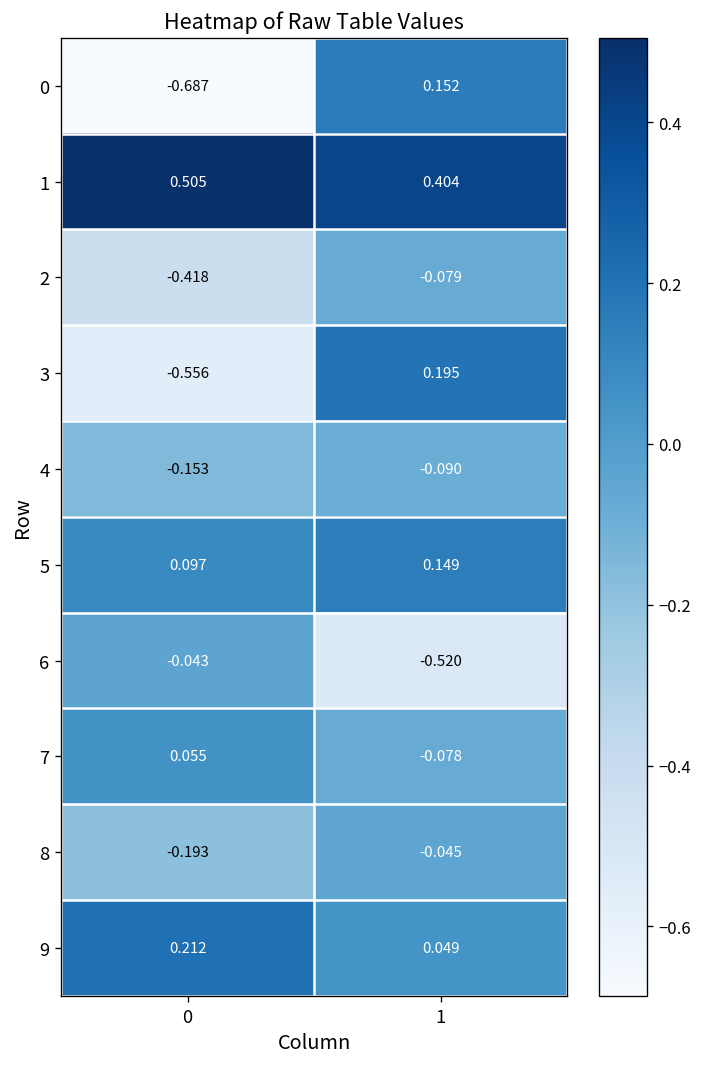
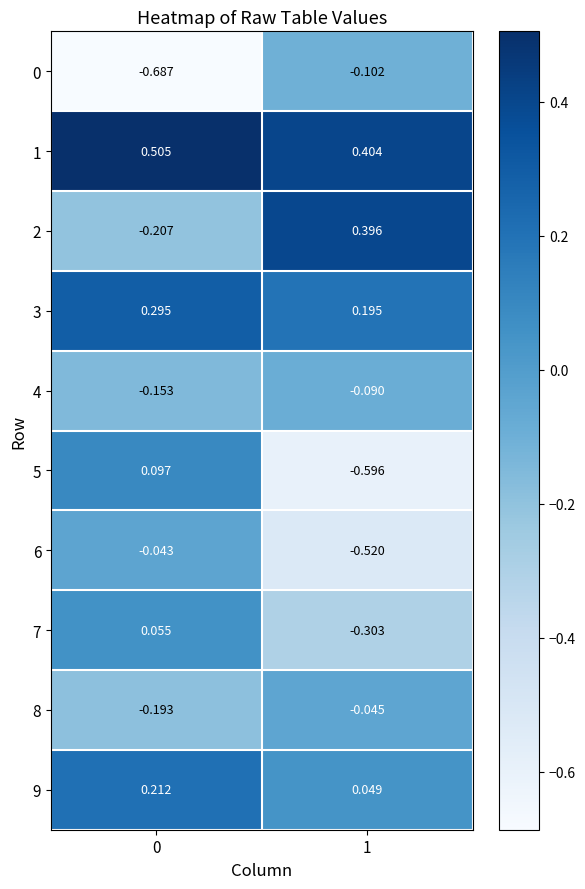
0, 1: 0.152 -> -0.102
2, 0: -0.418 -> -0.207
2, 1: -0.079 -> 0.396
3, 0: -0.556 -> 0.295
5, 1: 0.149 -> -0.596
7, 1: -0.078 -> -0.303
